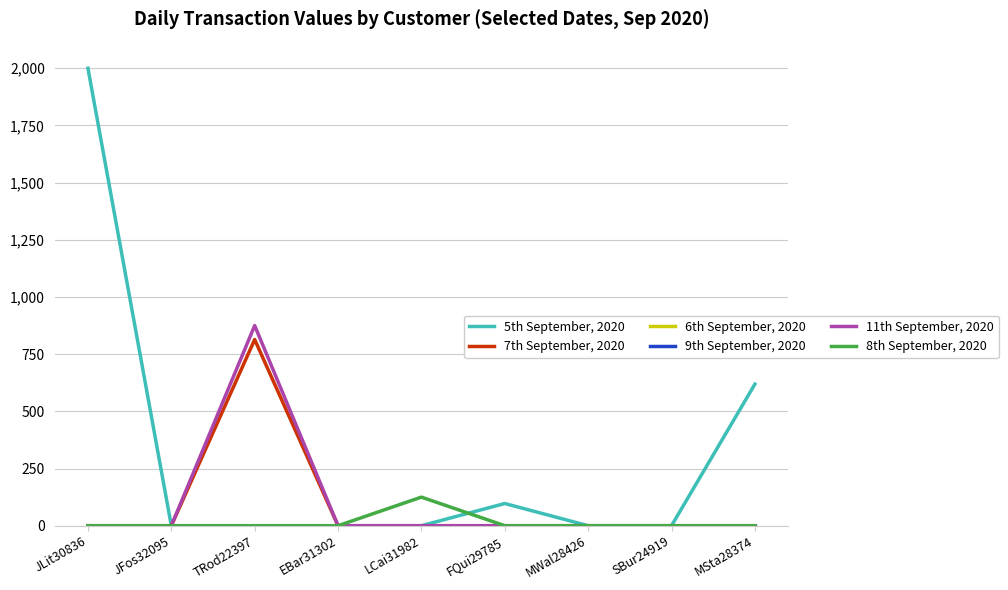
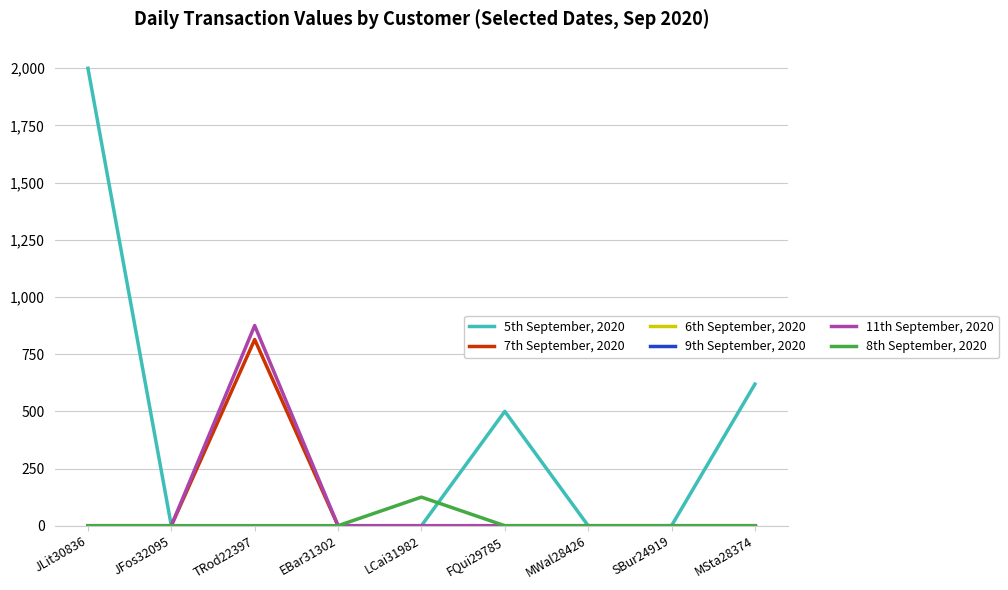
5th September, 2020, FQui29785: 100 -> 500
